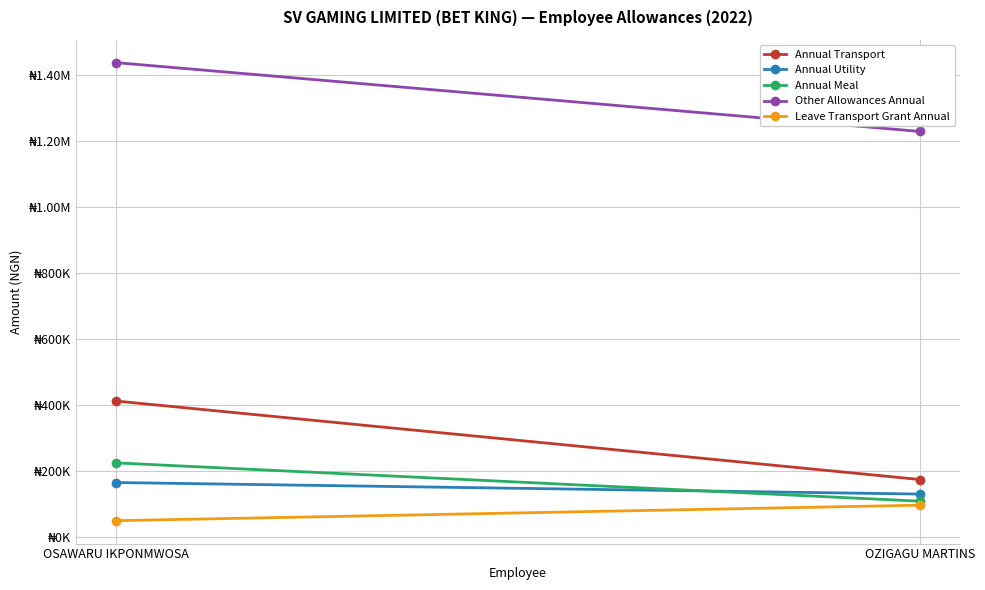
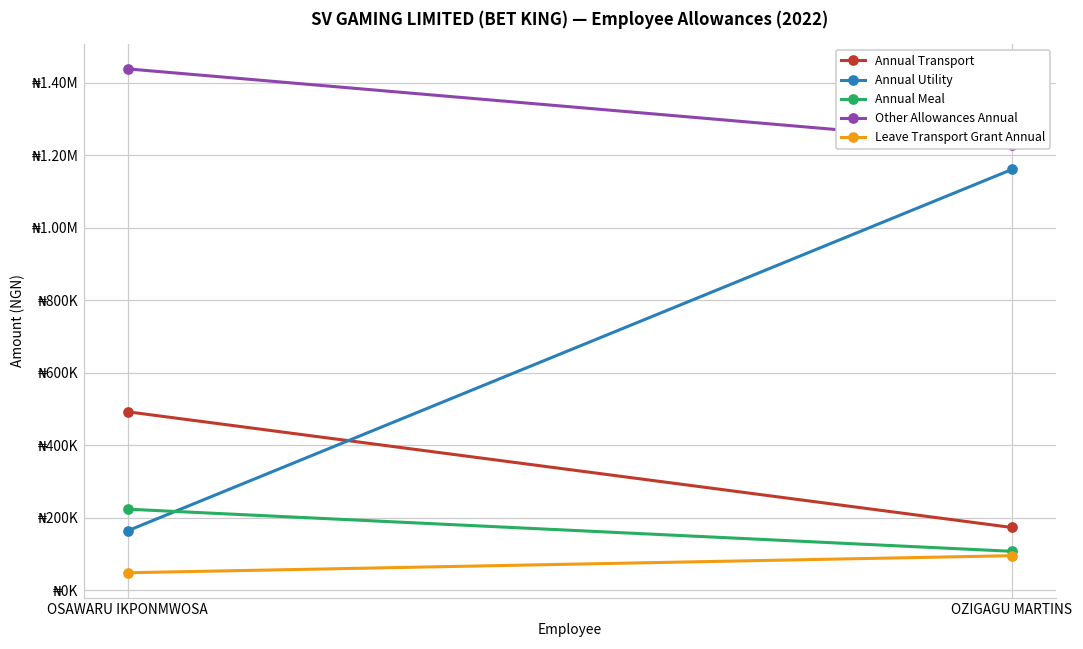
Annual Transport, OSAWARU IKPONMWOSA: ₦410000 -> ₦490000
Annual Utility, OZIGAGU MARTINS: ₦130000 -> ₦1160000
